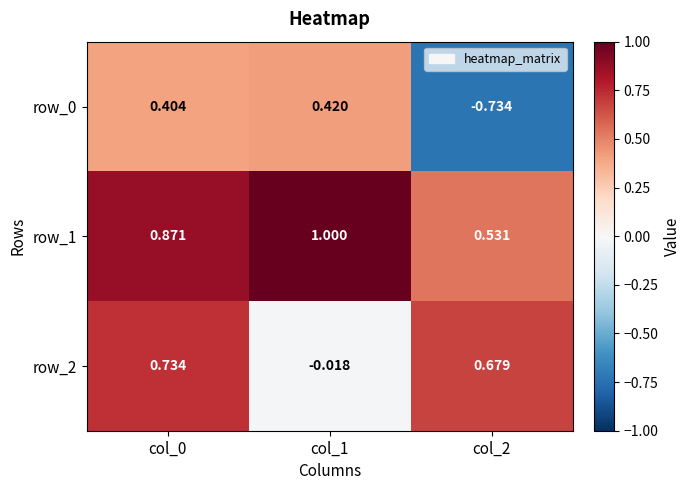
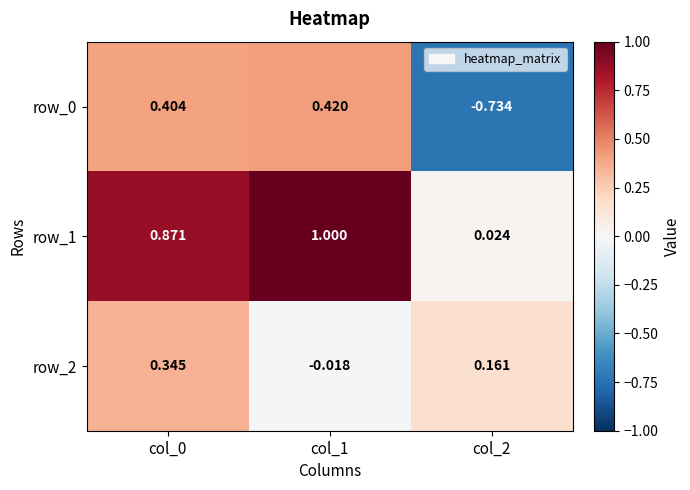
row_1, col_2: 0.531 -> 0.024
row_2, col_0: 0.734 -> 0.345
row_2, col_2: 0.679 -> 0.161
